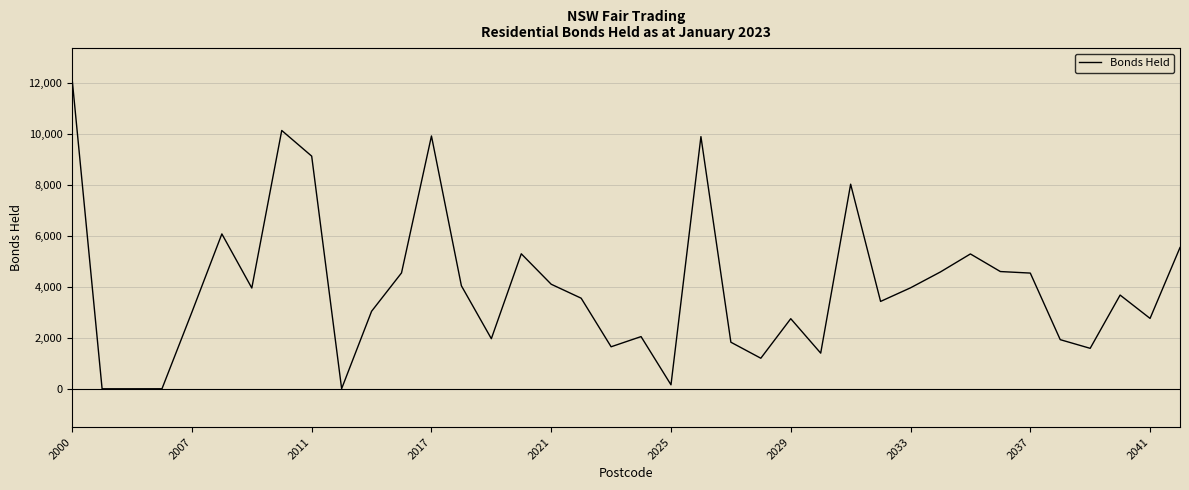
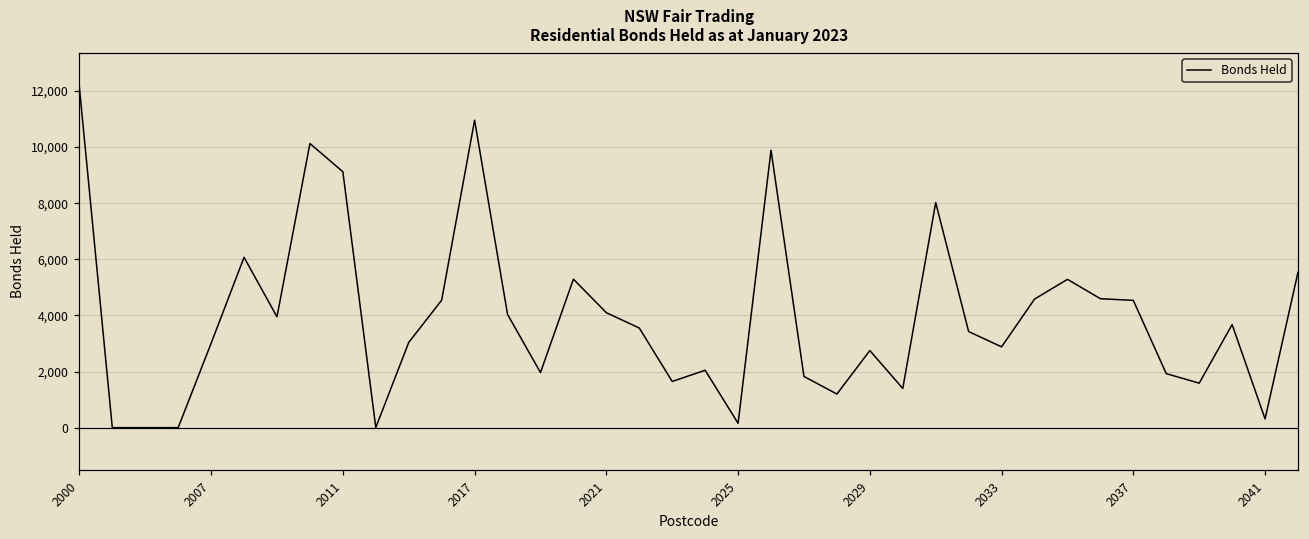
2017: 9,900 -> 11,000
2033: 4,000 -> 2,900
2041: 2,800 -> 300
